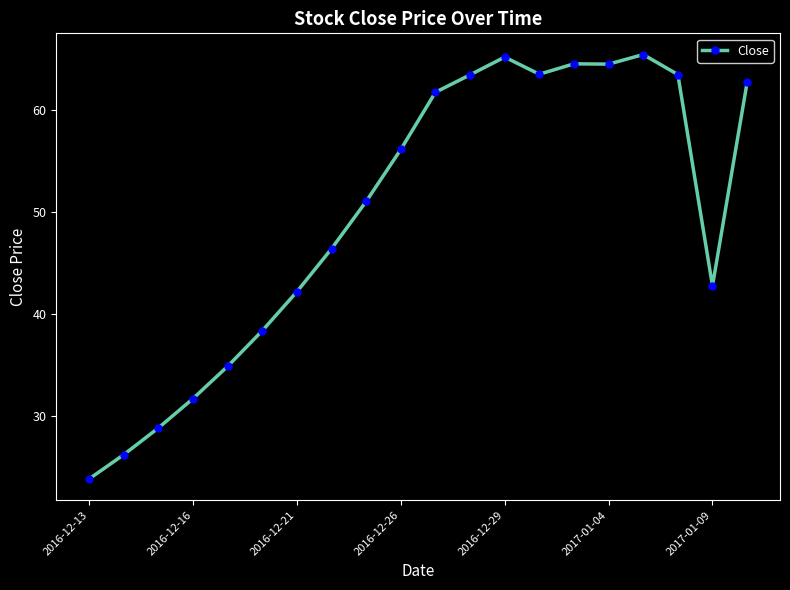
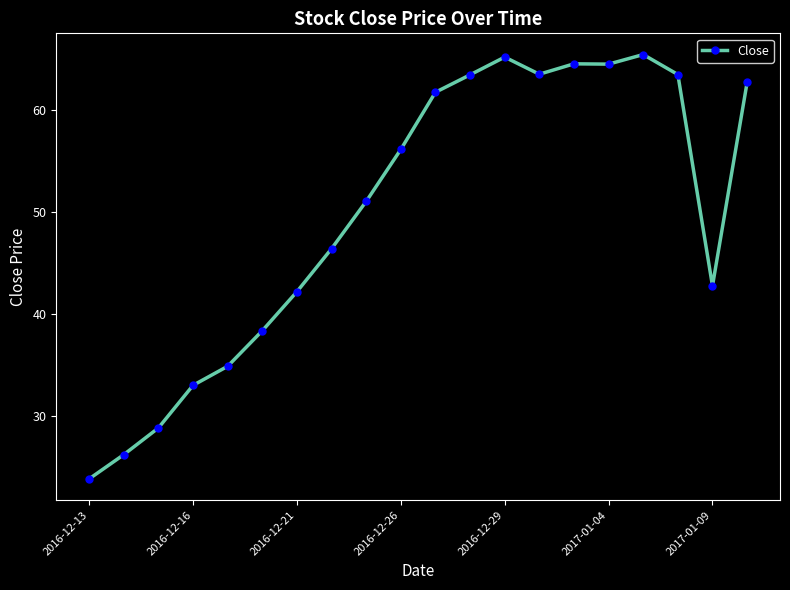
2016-12-16: 31.7 -> 33.0
